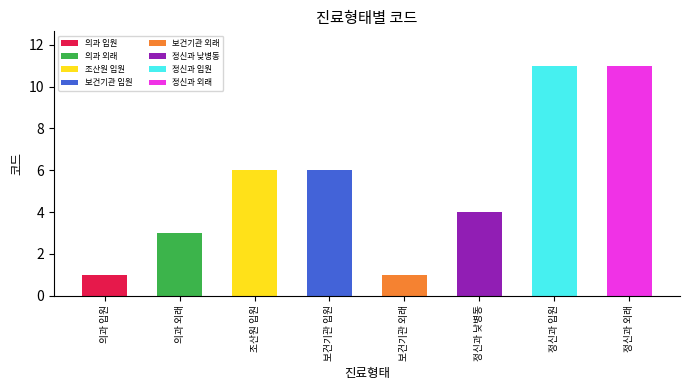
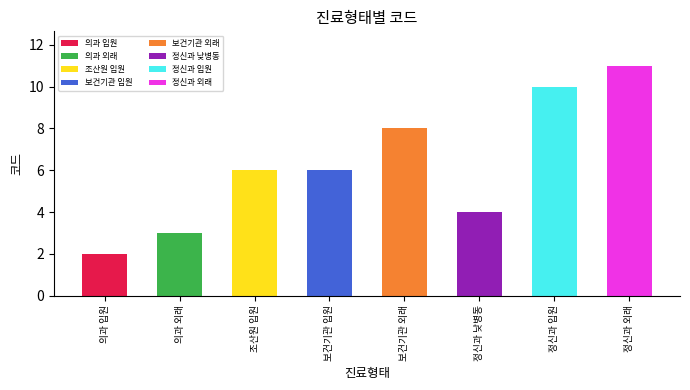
의과 입원: 1 -> 2
보건기관 외래: 1 -> 8
정신과 입원: 11 -> 10
